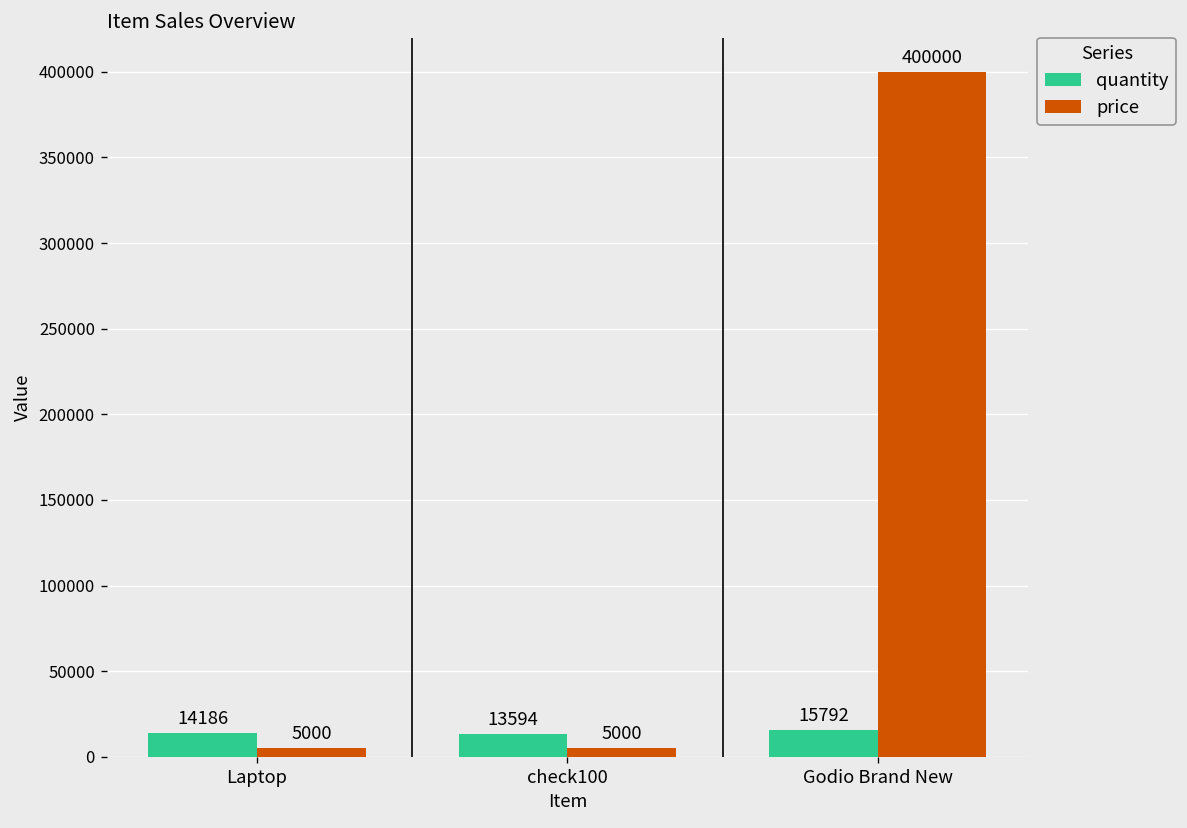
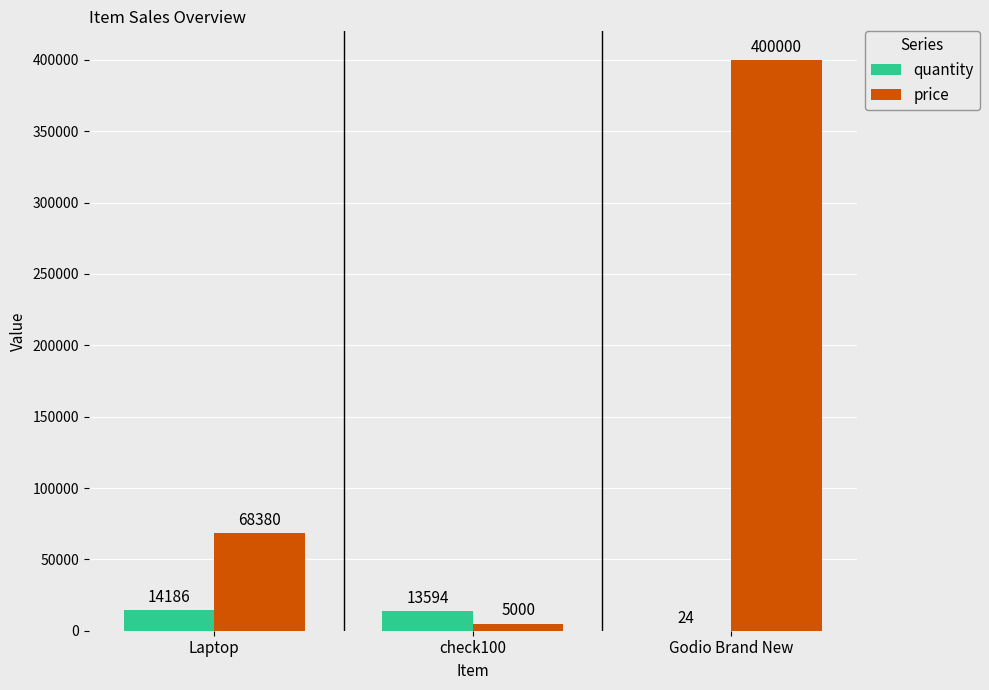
price, Laptop: 5000 -> 68380
quantity, Godio Brand New: 15792 -> 24
